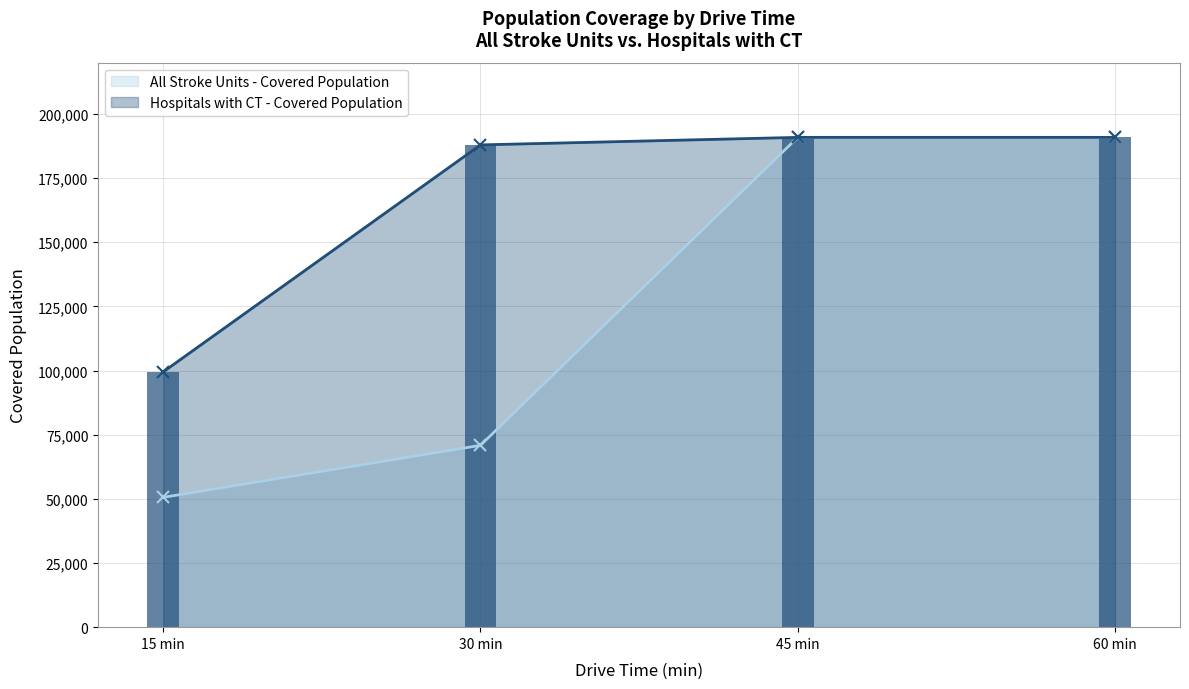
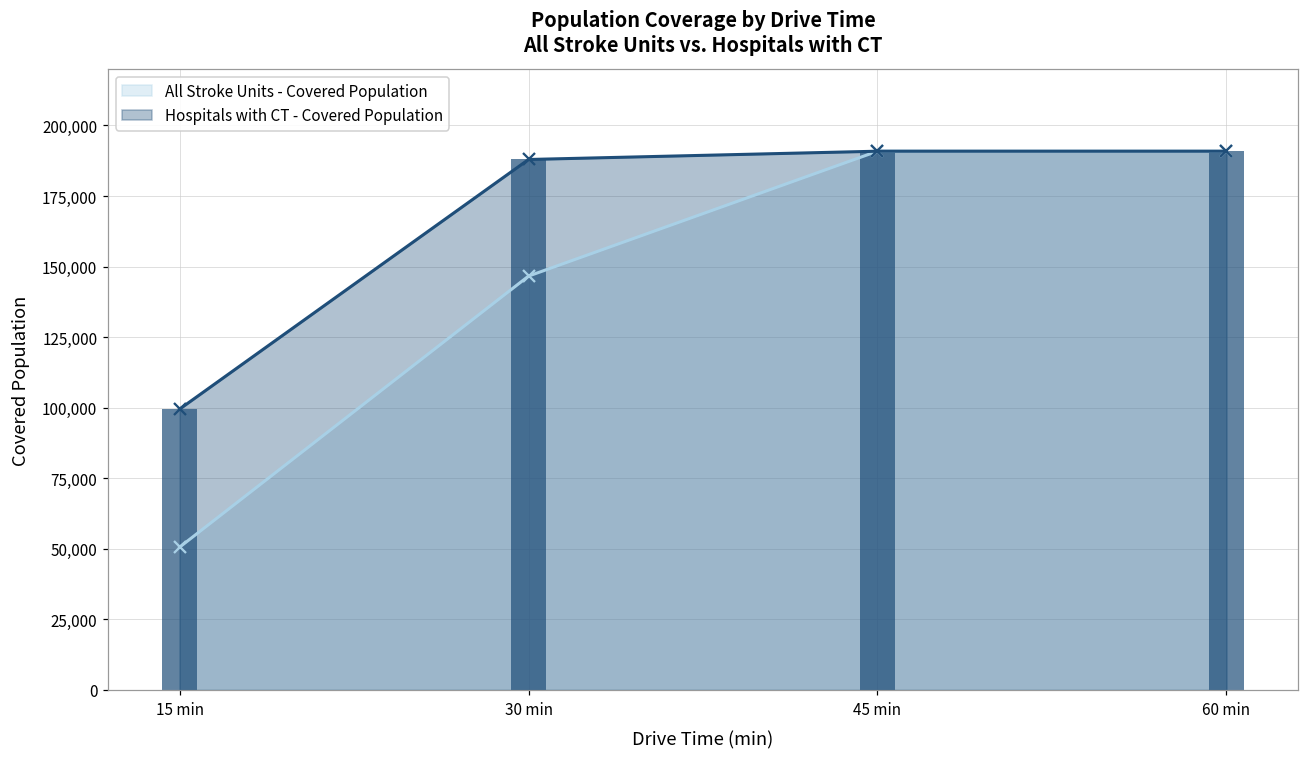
All Stroke Units - Covered Population, 30 min: 71,000 -> 147,000
